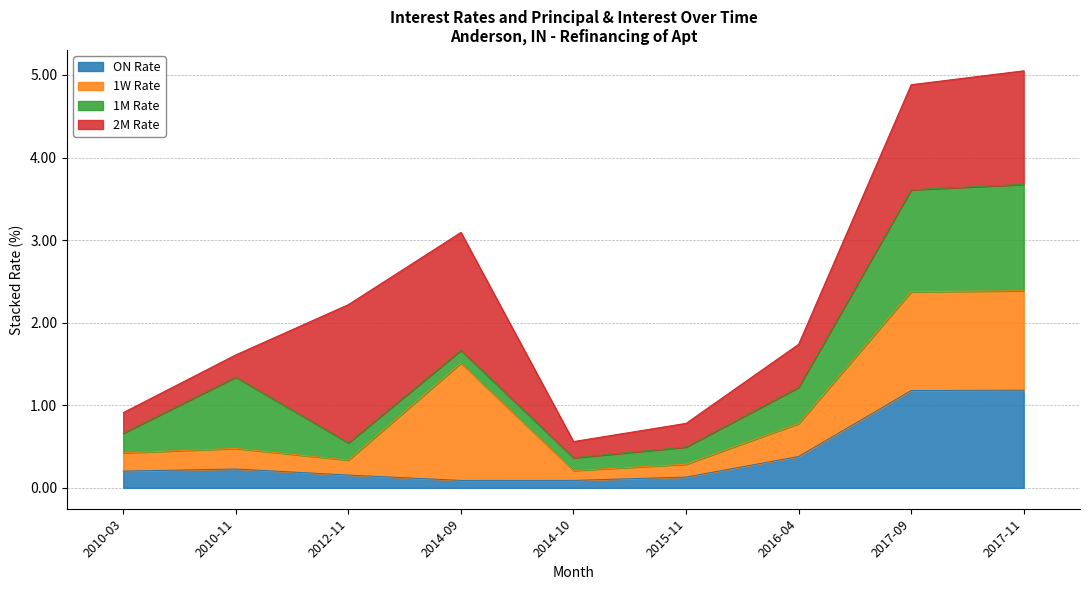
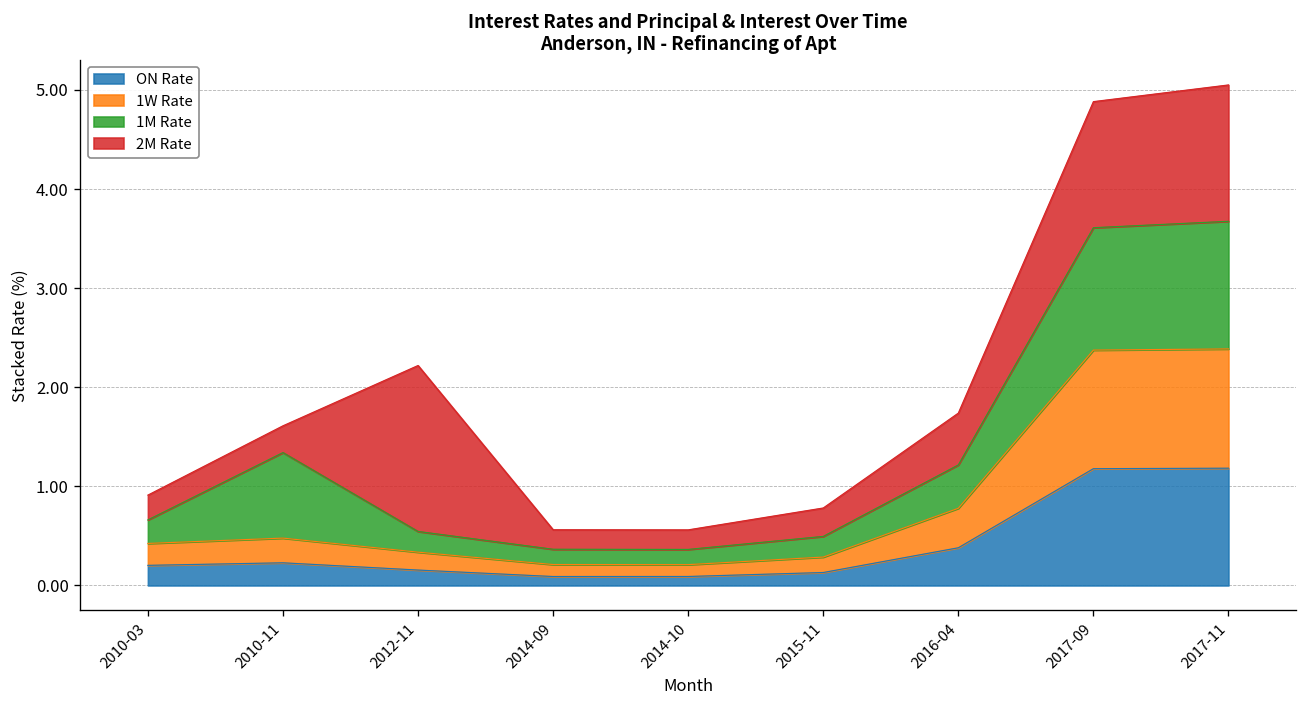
1W Rate, 2014-09: 1.4 -> 0.1
2M Rate, 2014-09: 1.4 -> 0.2
